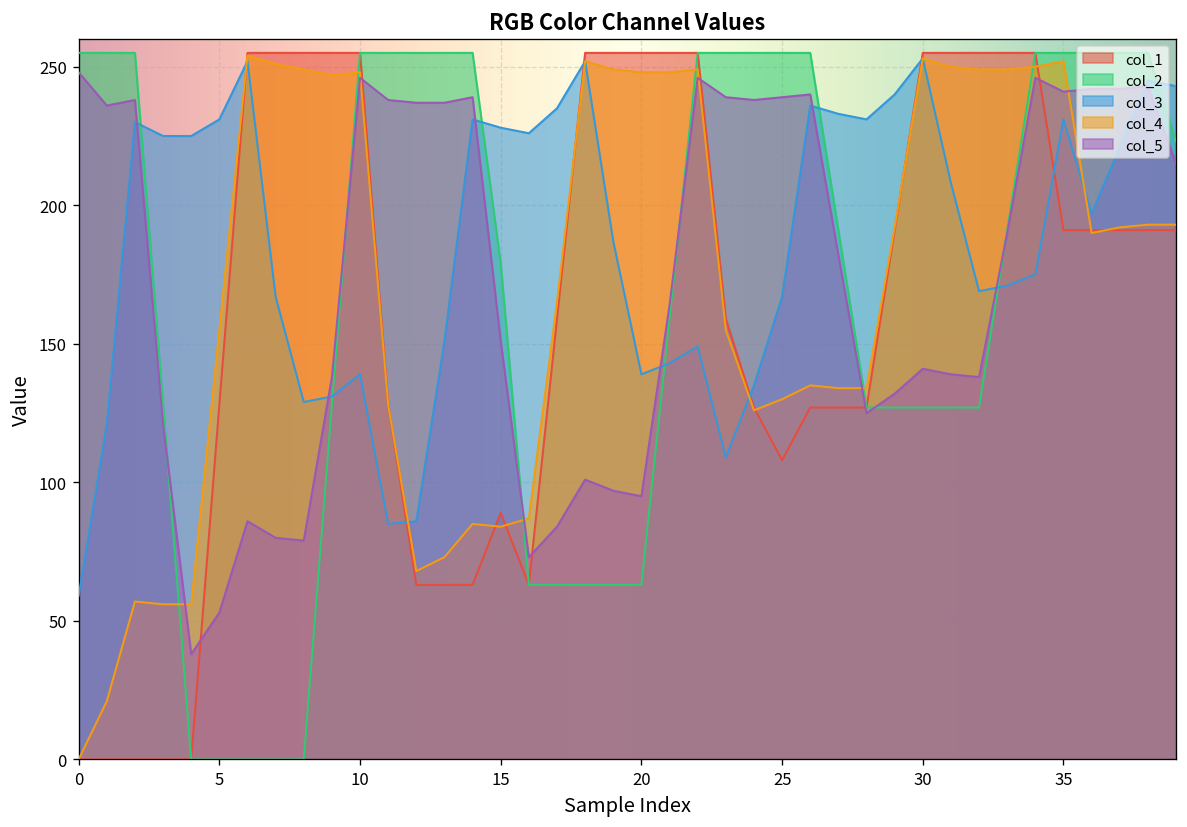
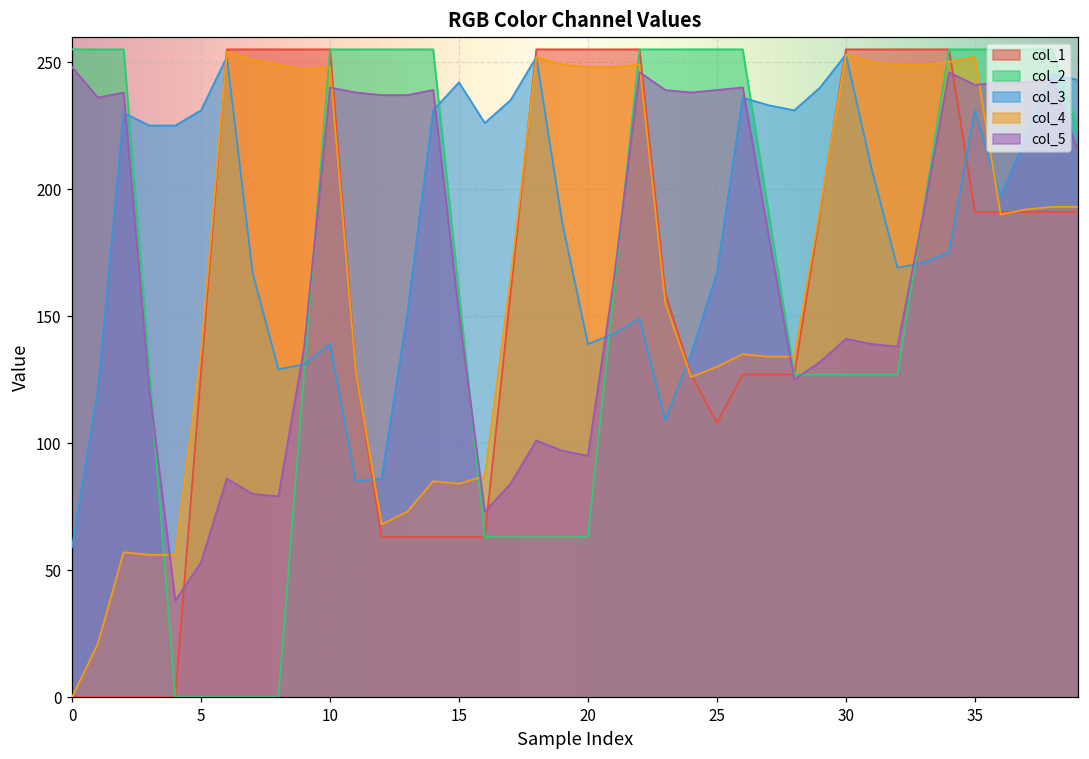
col_4, 5: 155 -> 136
col_5, 10: 246 -> 240
col_1, 15: 89 -> 63
col_2, 15: 179 -> 159
col_3, 15: 228 -> 242
